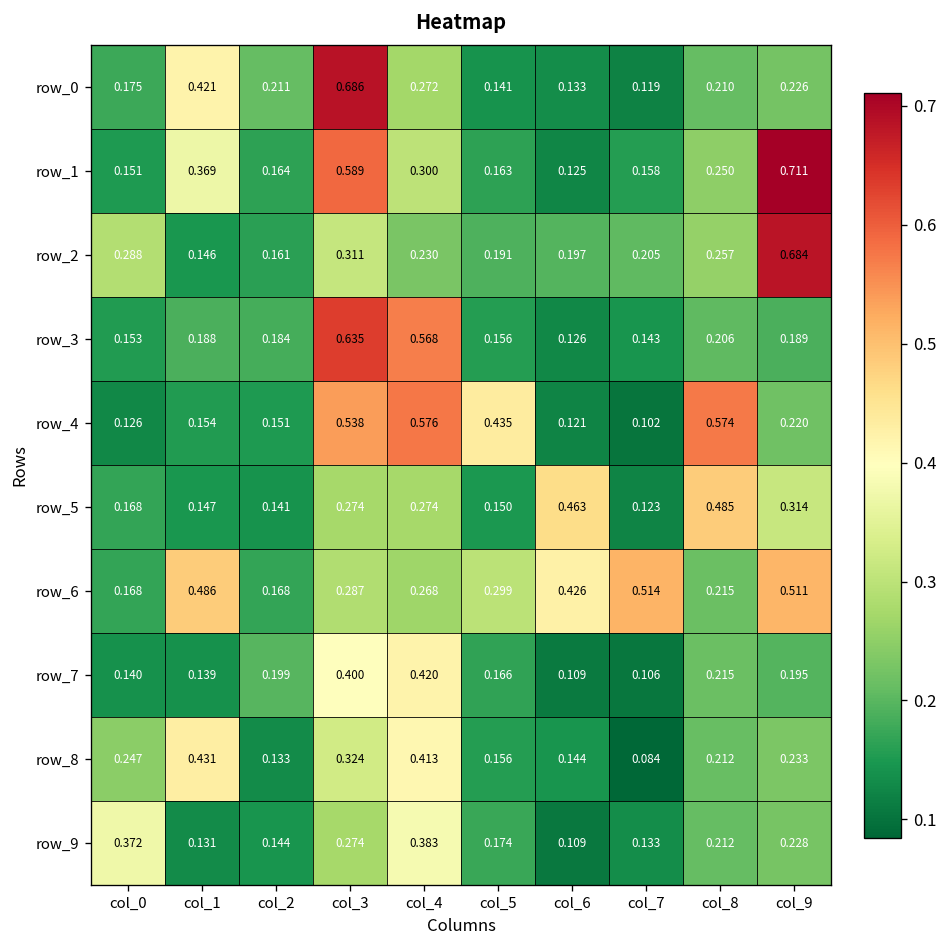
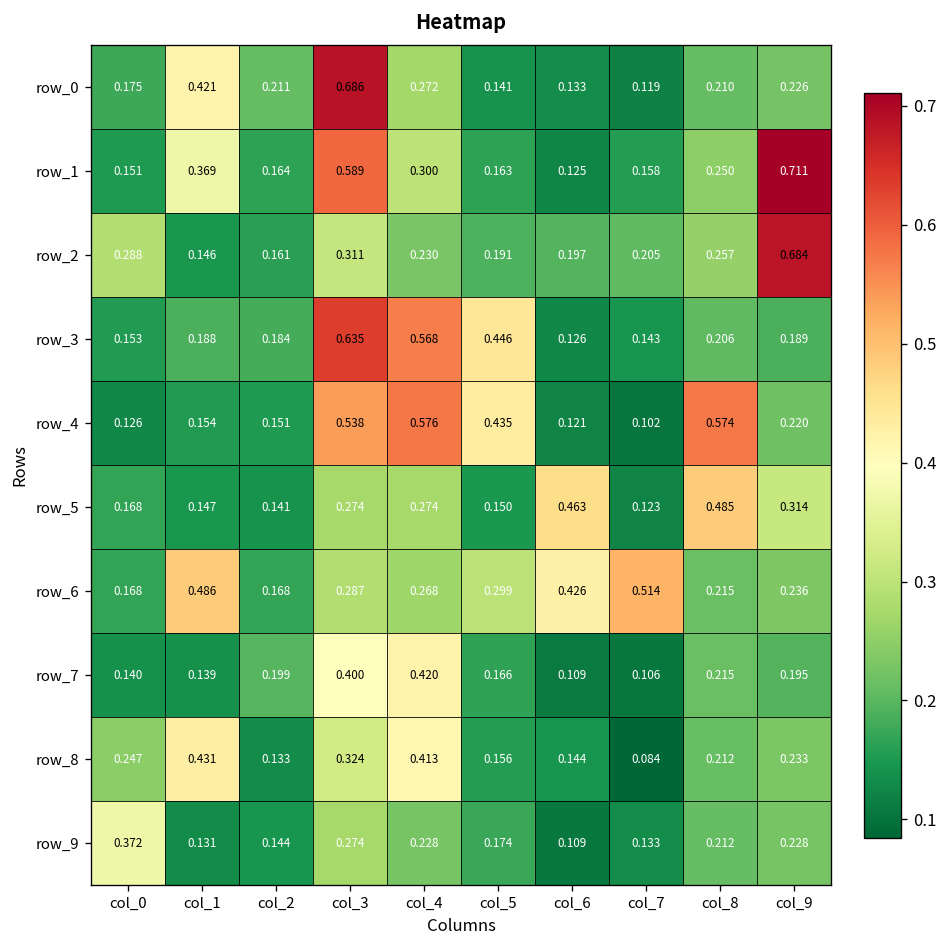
row_3, col_5: 0.156 -> 0.446
row_6, col_9: 0.511 -> 0.236
row_9, col_4: 0.383 -> 0.228
